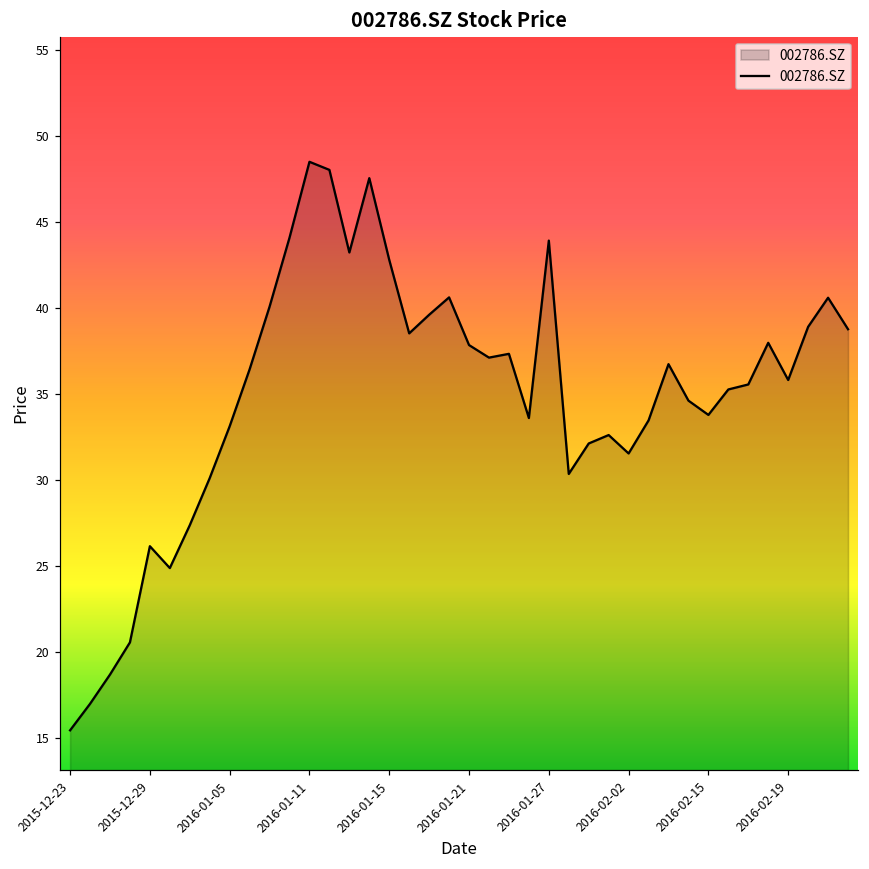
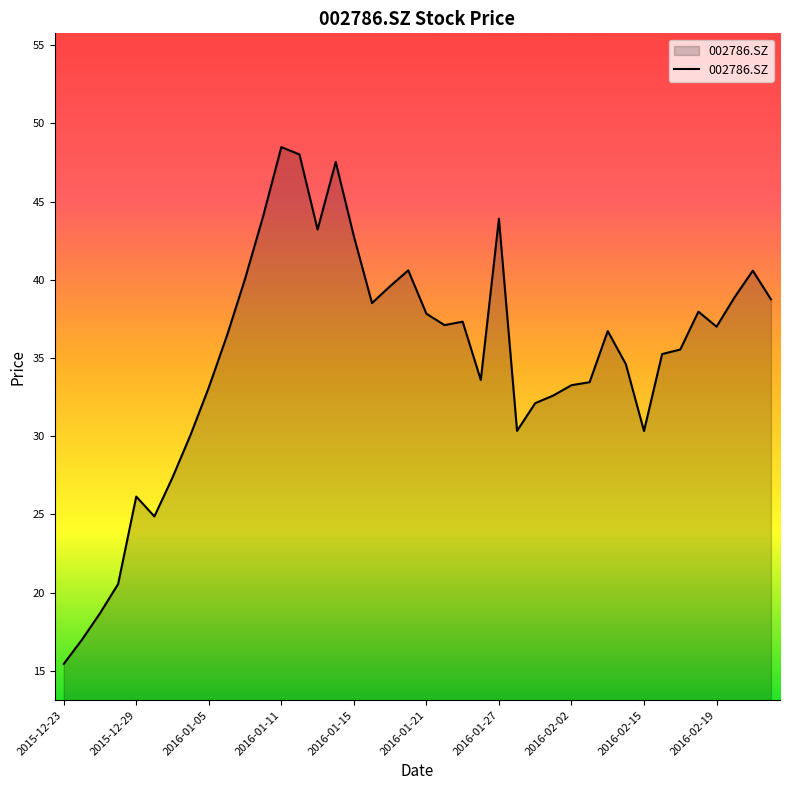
2016-02-02: 31.5 -> 33.3
2016-02-15: 33.8 -> 30.3
2016-02-19: 35.8 -> 37.0
